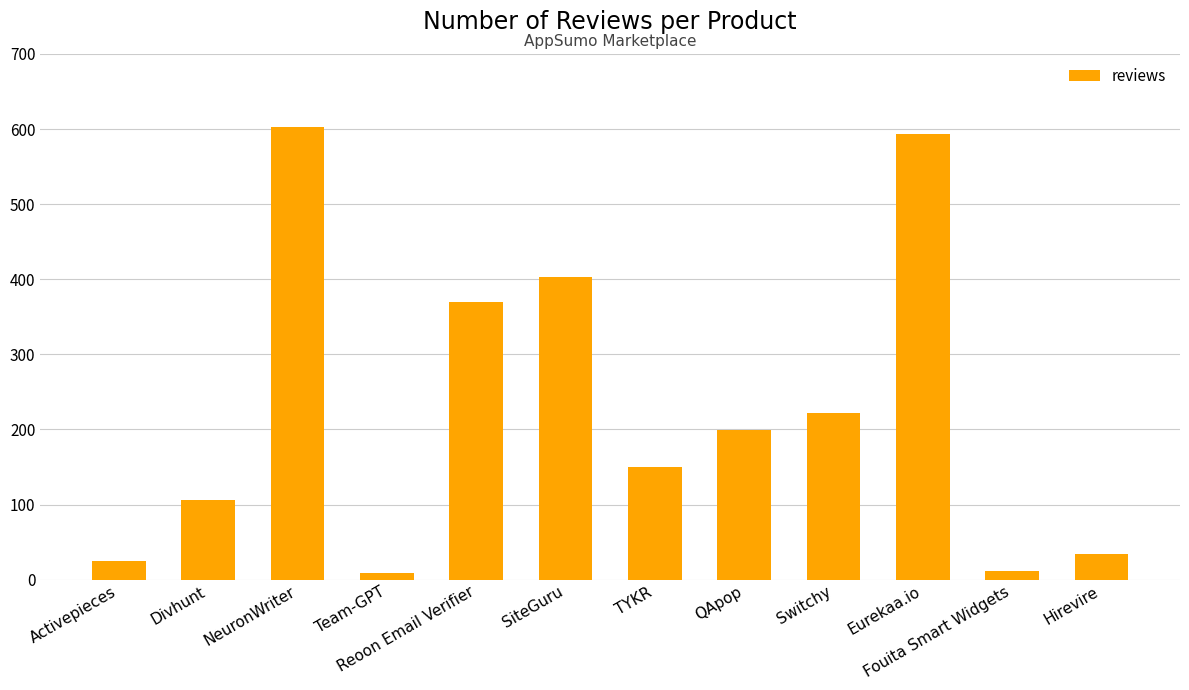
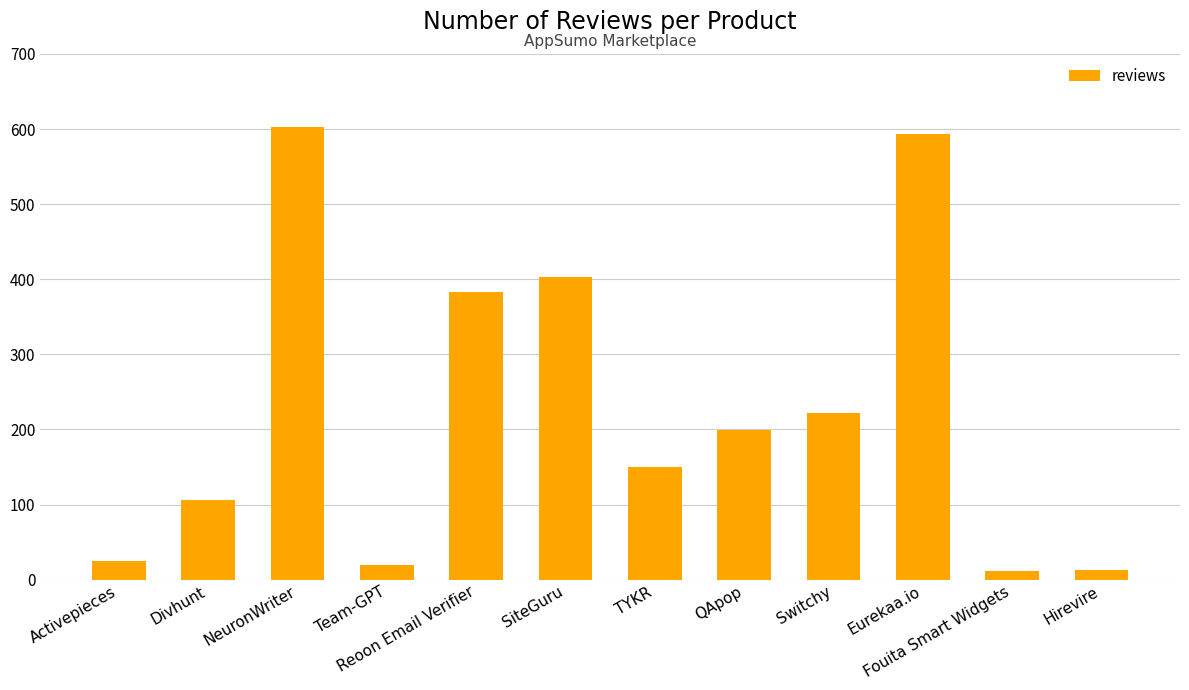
Team-GPT: 10 -> 20
Reoon Email Verifier: 370 -> 380
Hirevire: 30 -> 10
